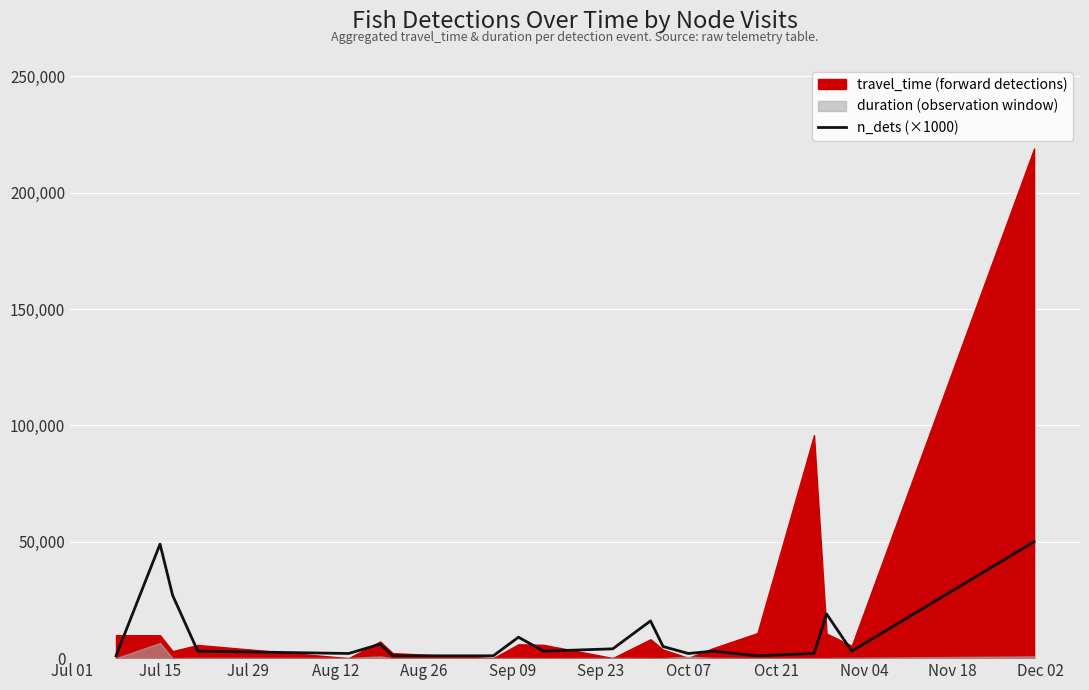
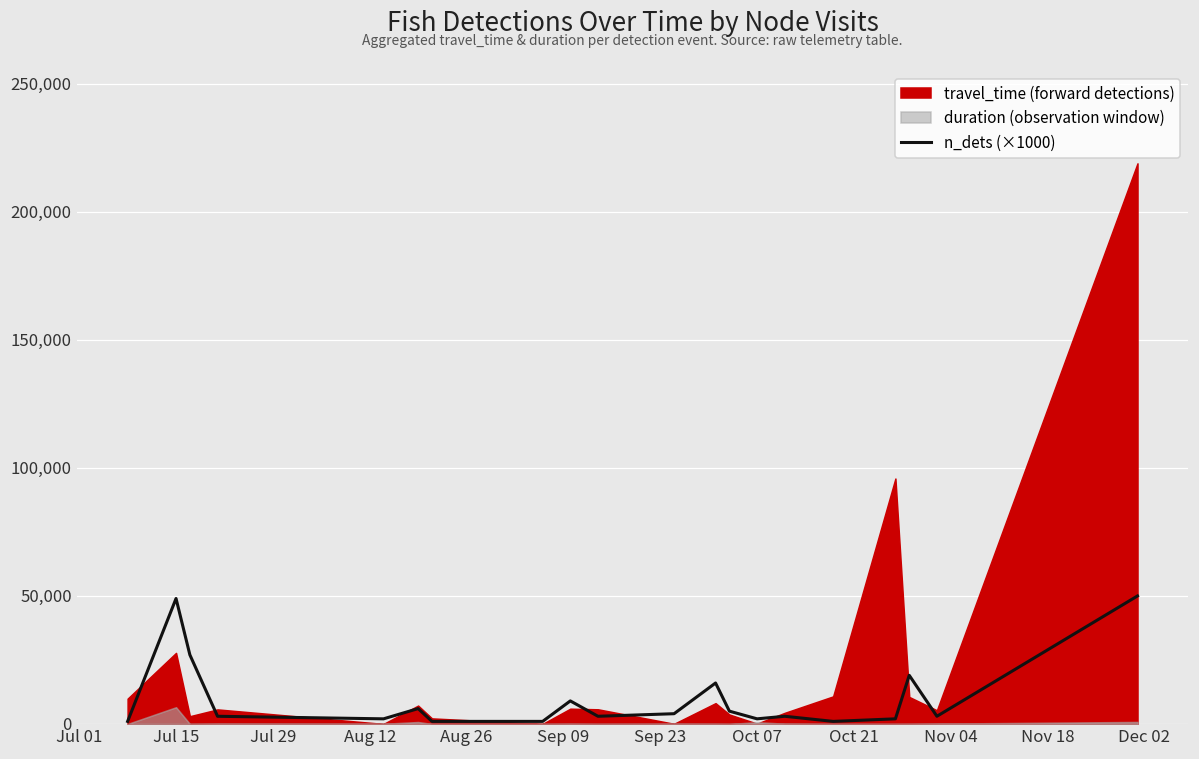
travel_time (forward detections), Jul 15: 10,000 -> 28,000
